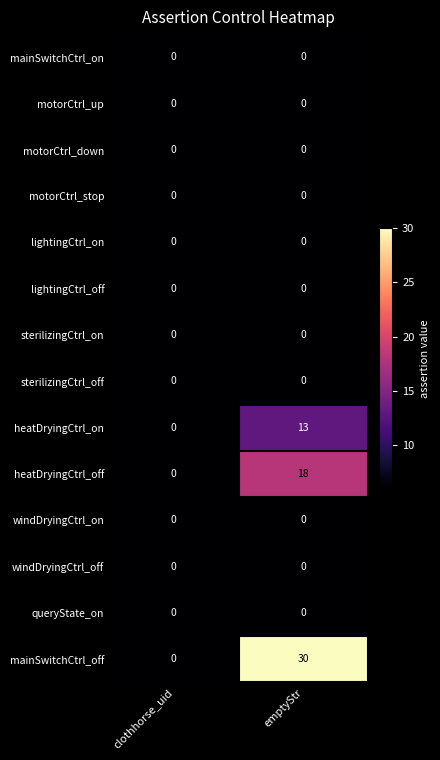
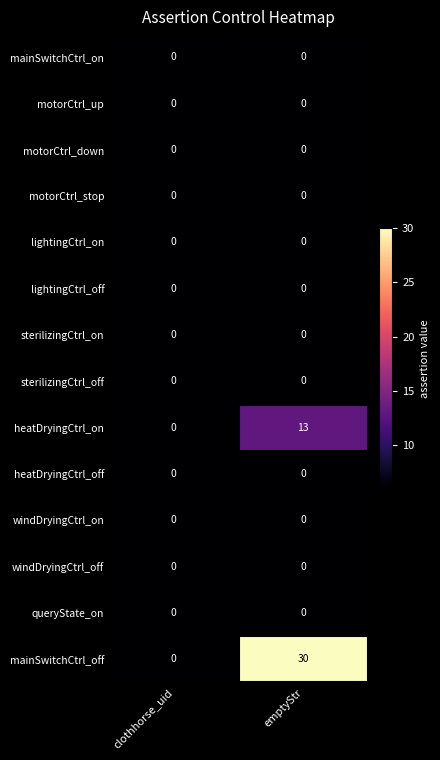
heatDryingCtrl_off, emptyStr: 18 -> 0
